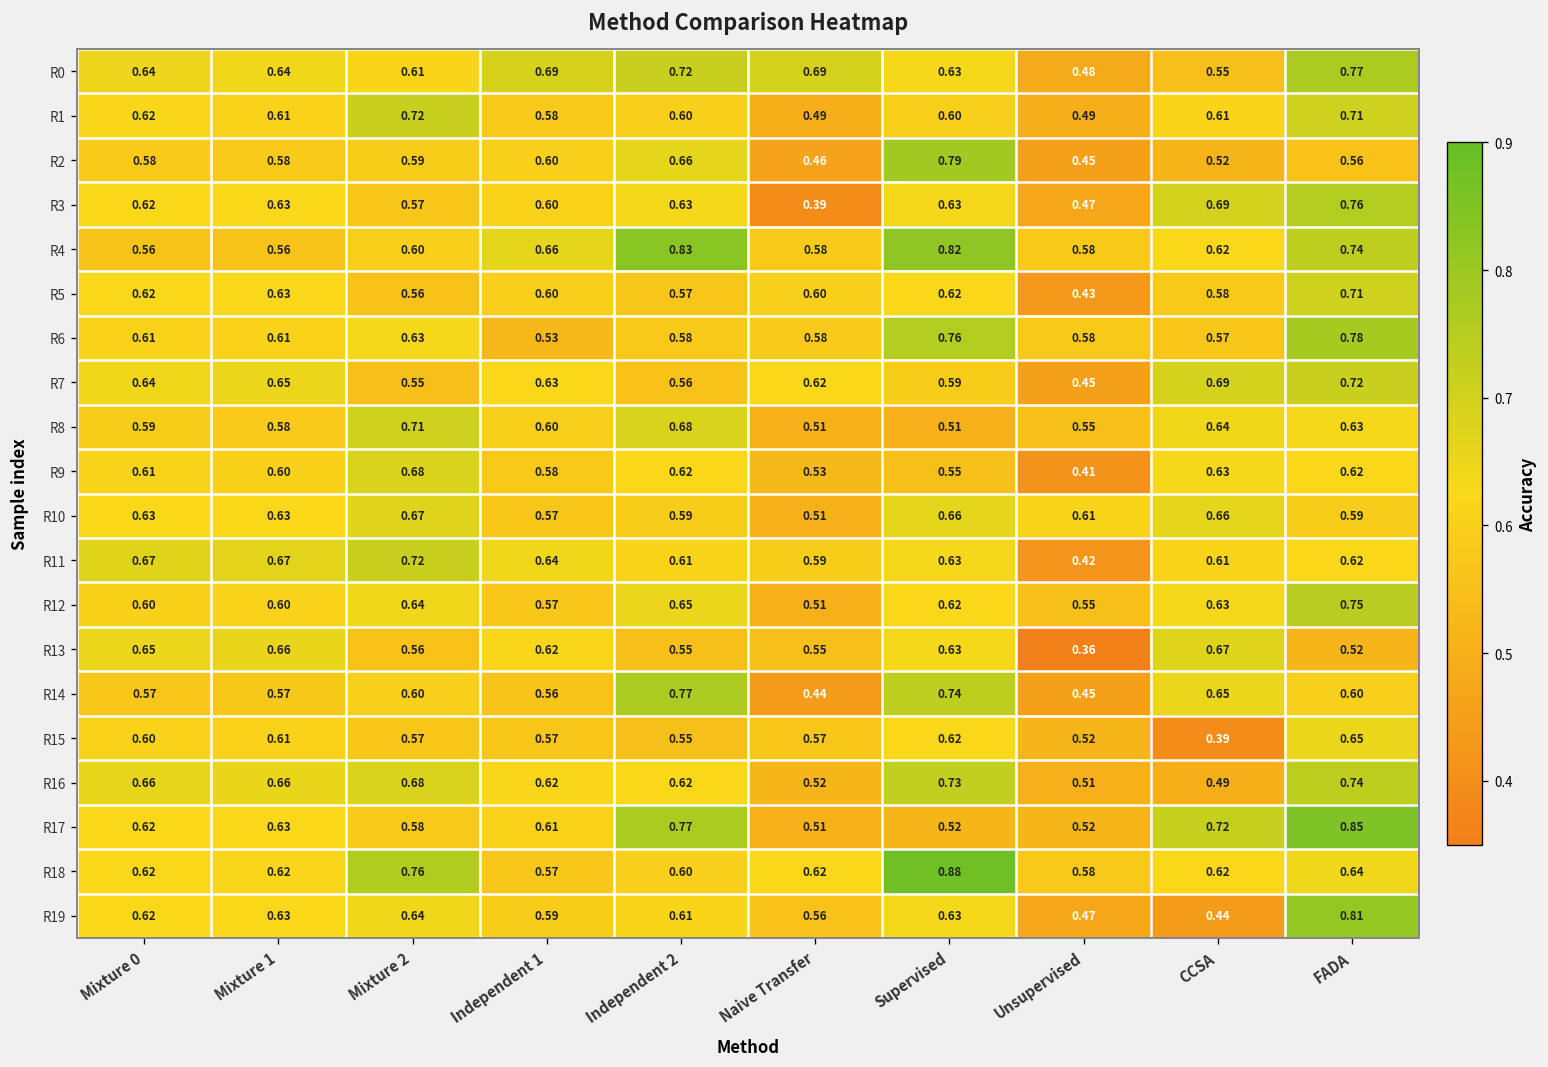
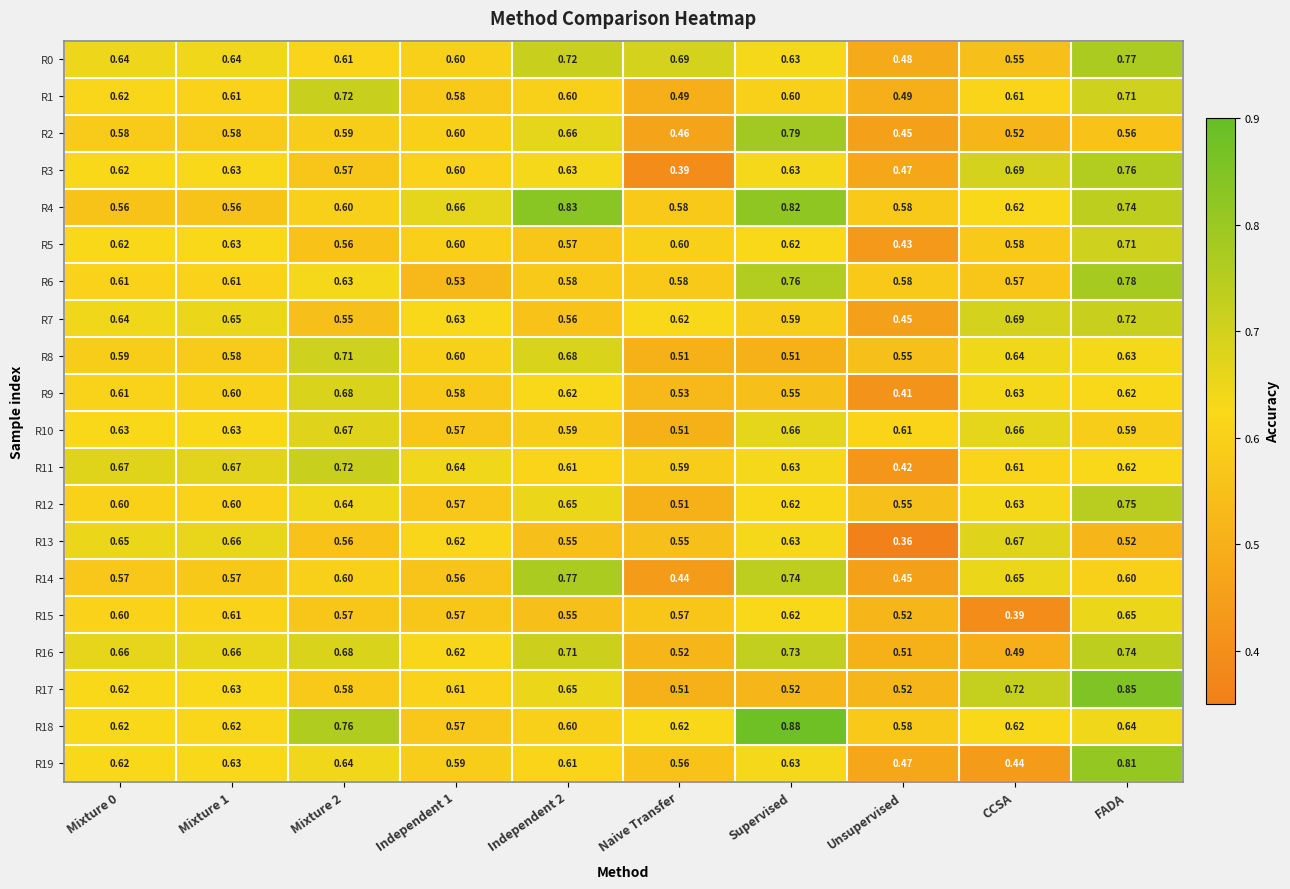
R0, Independent 1: 0.69 -> 0.60
R16, Independent 2: 0.62 -> 0.71
R17, Independent 2: 0.77 -> 0.65
